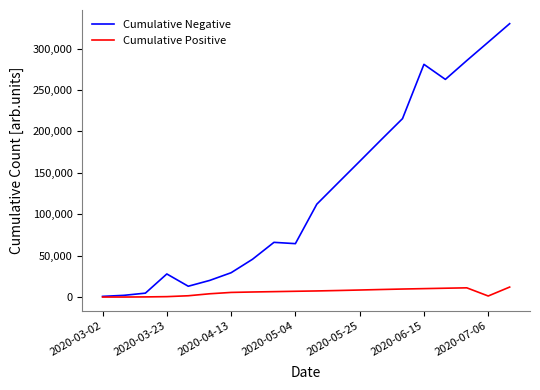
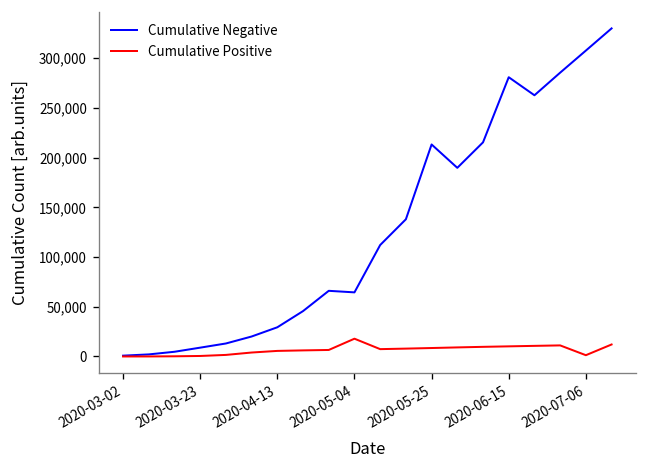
Cumulative Negative, 2020-03-23: 30,000 -> 10,000
Cumulative Positive, 2020-05-04: 10,000 -> 20,000
Cumulative Negative, 2020-05-25: 160,000 -> 210,000
